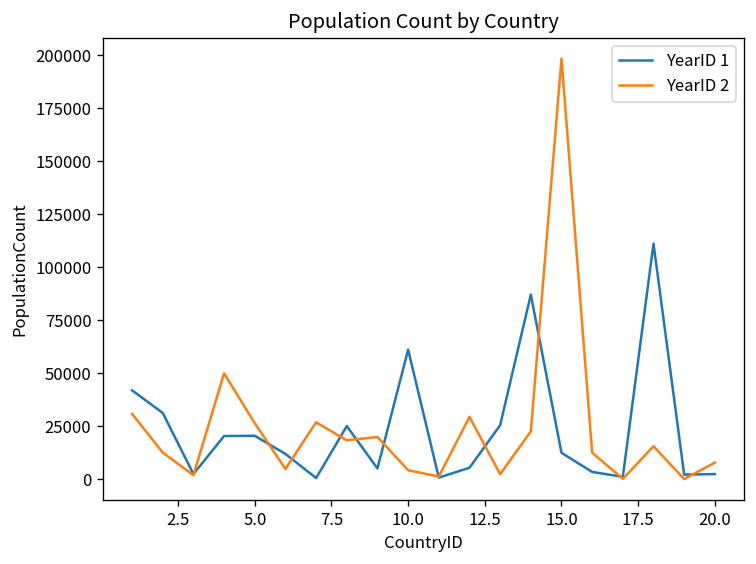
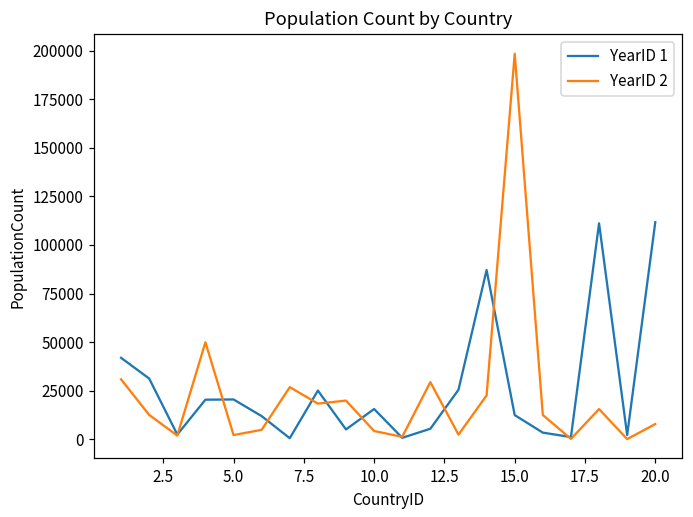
YearID 2, 5.0: 26000 -> 2000
YearID 1, 10.0: 61000 -> 16000
YearID 1, 20.0: 2000 -> 112000
